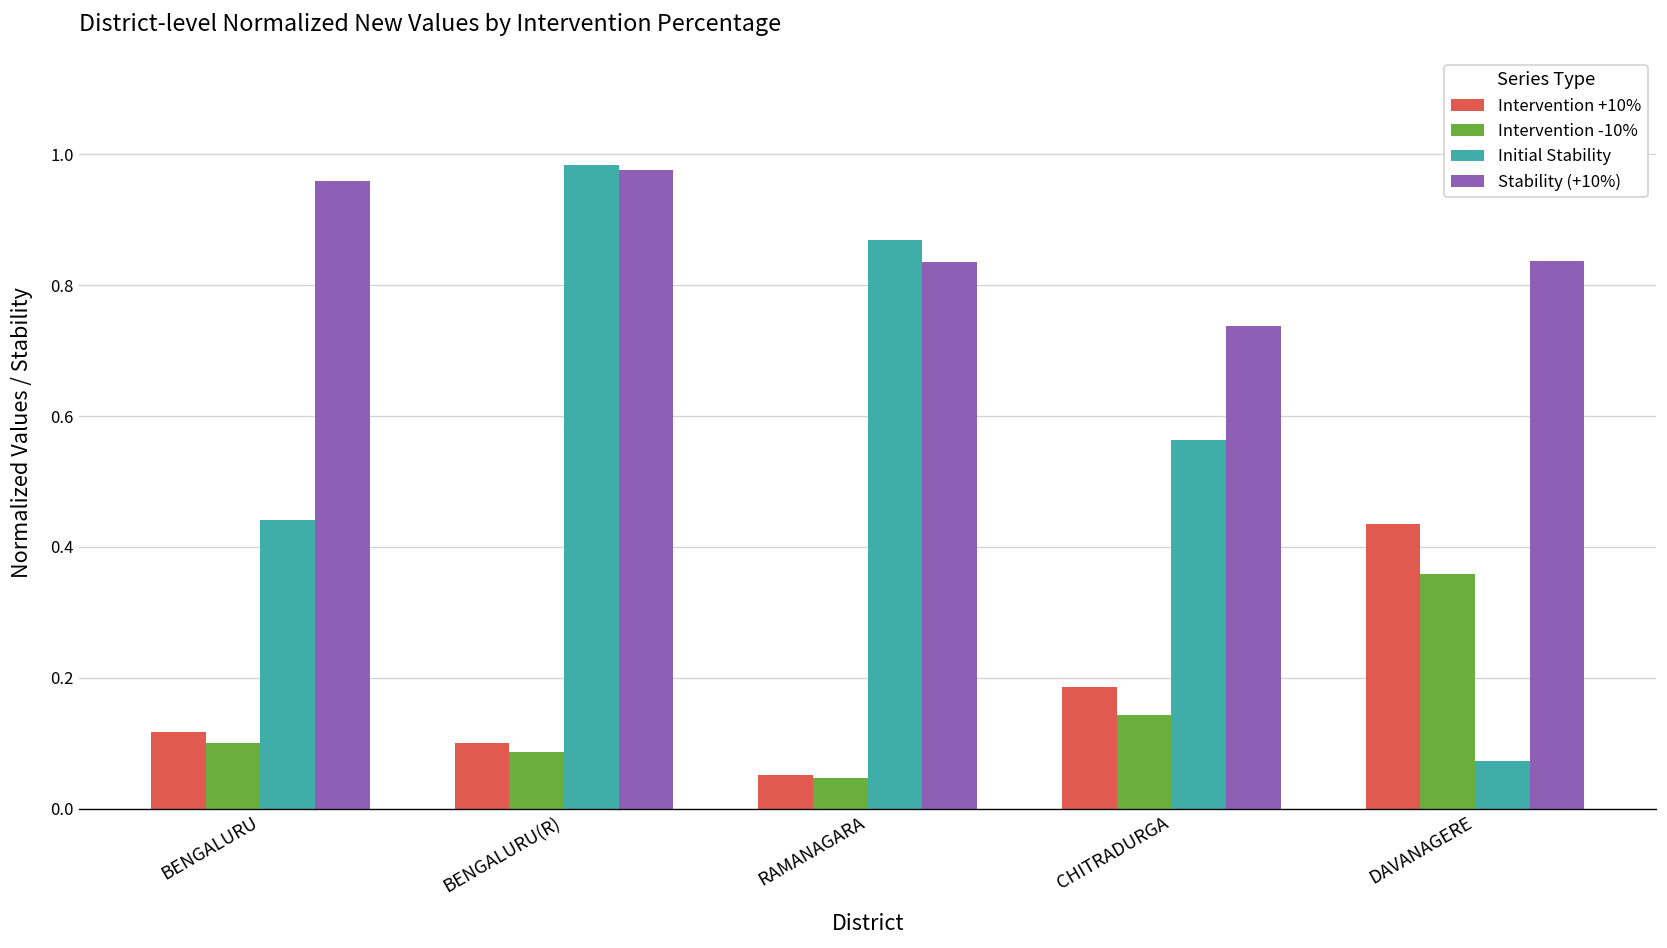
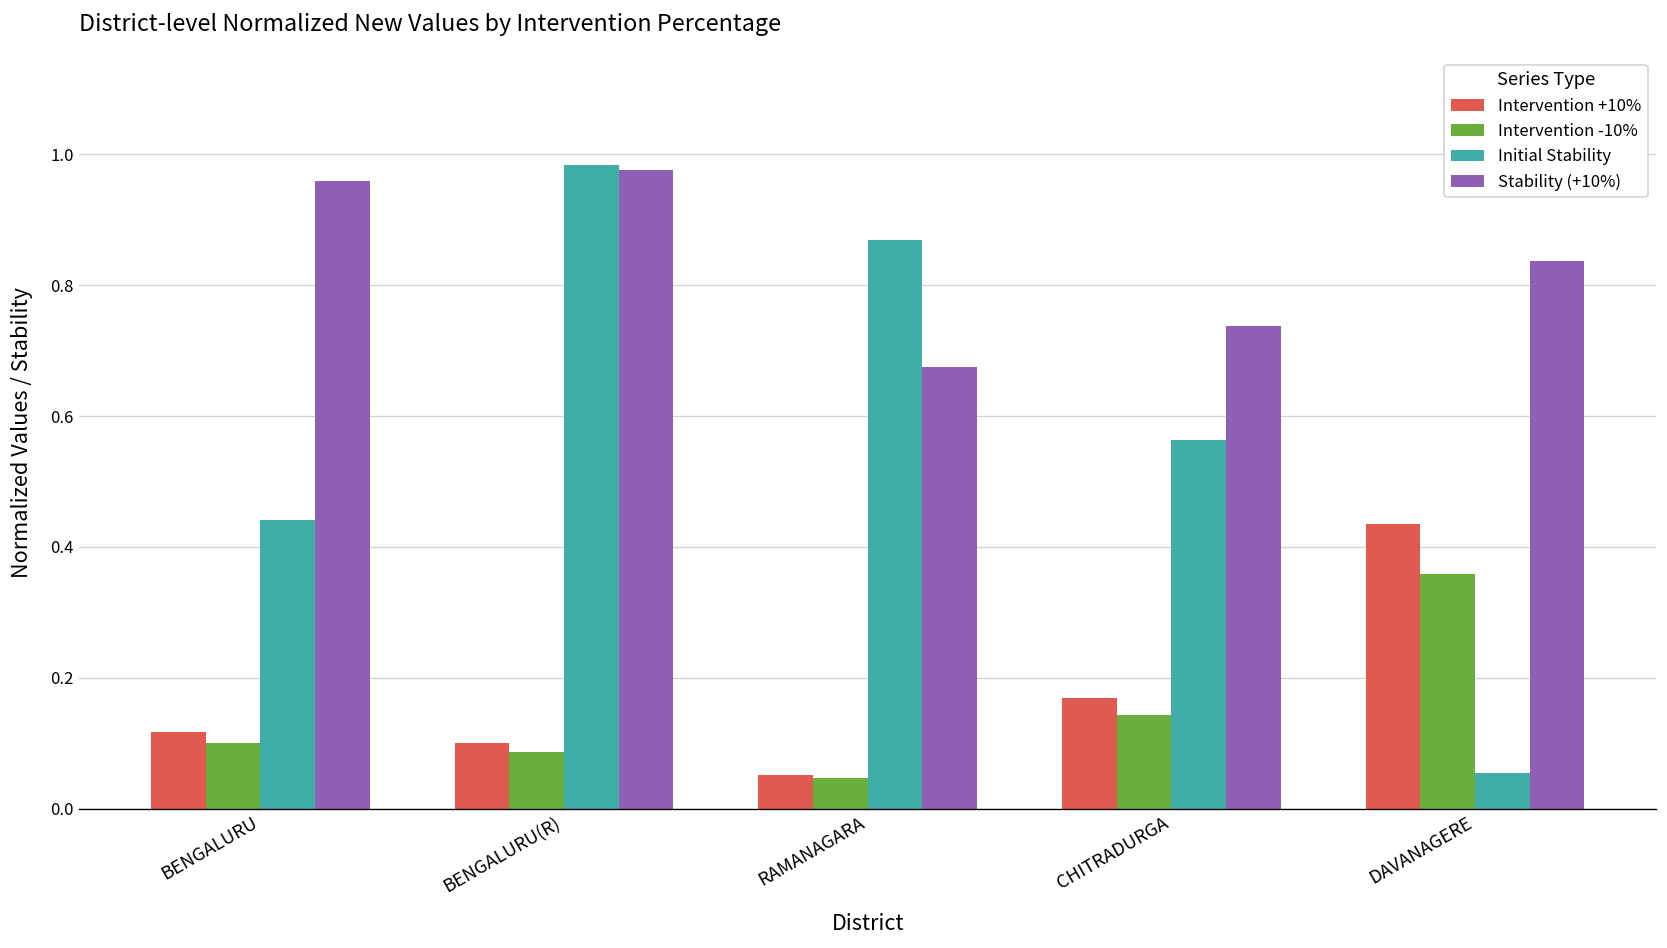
Stability (+10%), RAMANAGARA: 0.83 -> 0.68
Intervention +10%, CHITRADURGA: 0.19 -> 0.17
Initial Stability, DAVANAGERE: 0.07 -> 0.05
